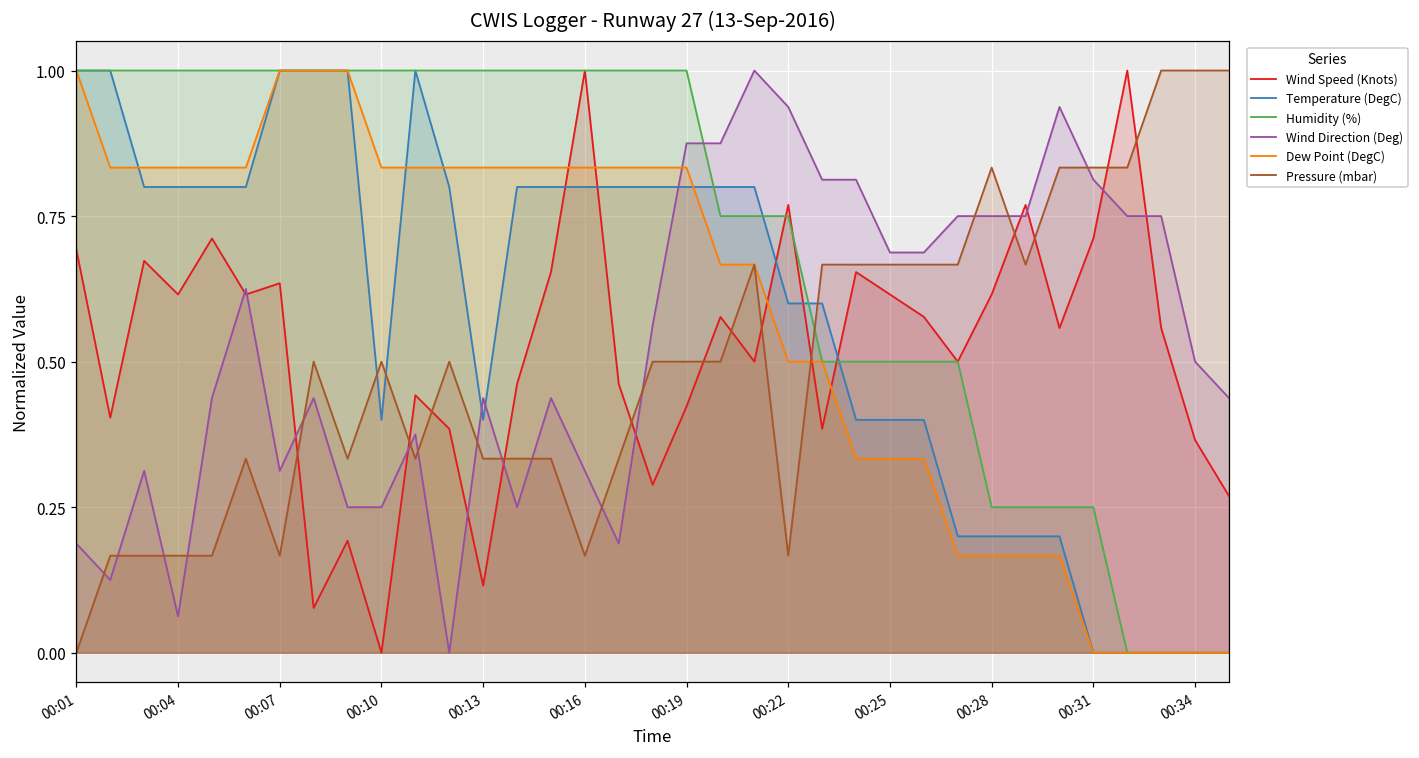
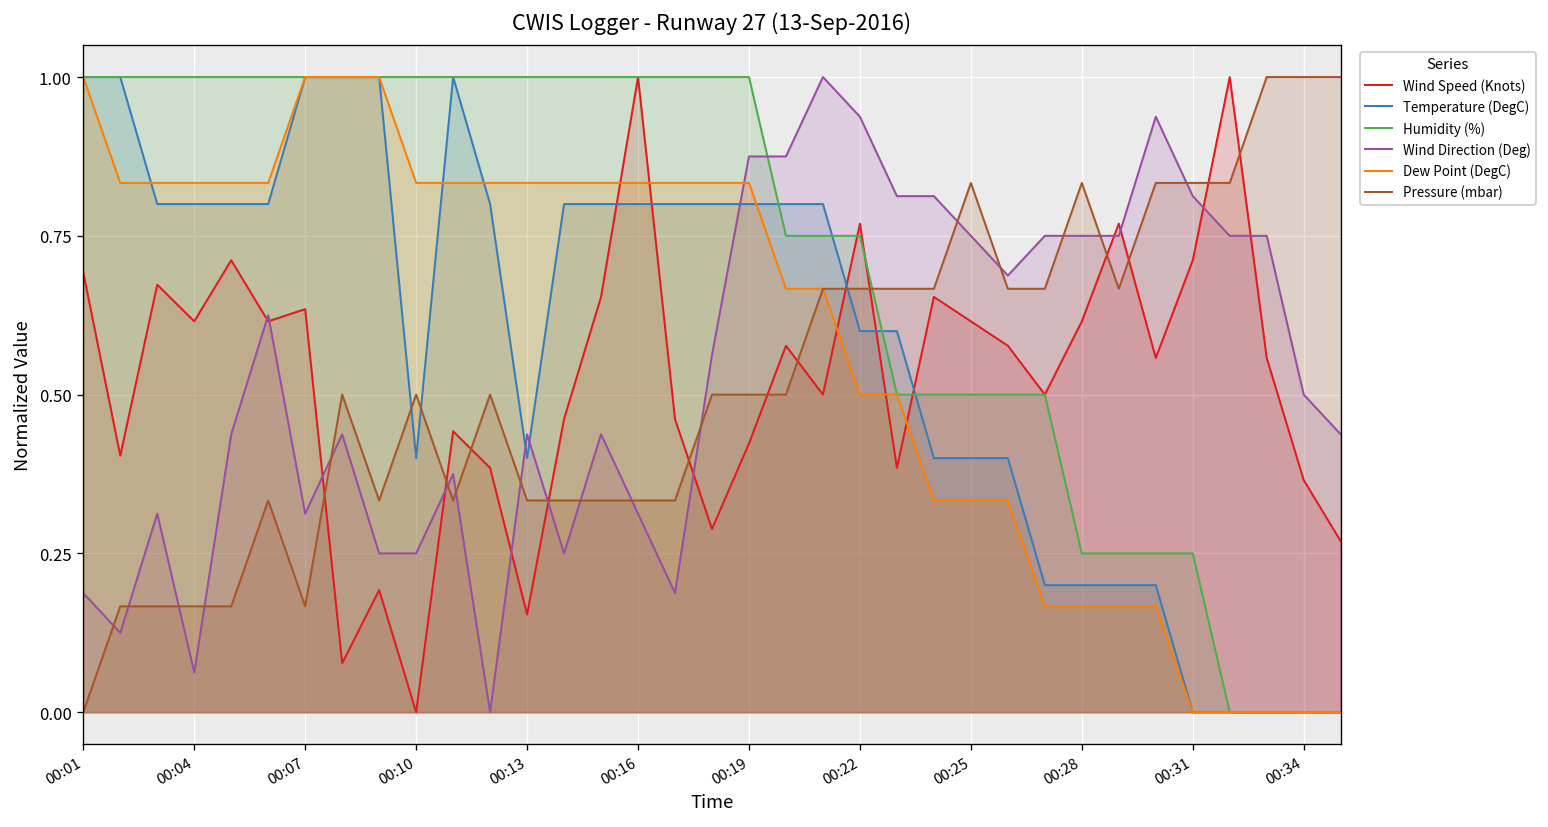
Wind Speed (Knots), 00:13: 0.12 -> 0.15
Pressure (mbar), 00:16: 0.17 -> 0.33
Pressure (mbar), 00:22: 0.17 -> 0.67
Wind Direction (Deg), 00:25: 0.69 -> 0.75
Pressure (mbar), 00:25: 0.67 -> 0.83
